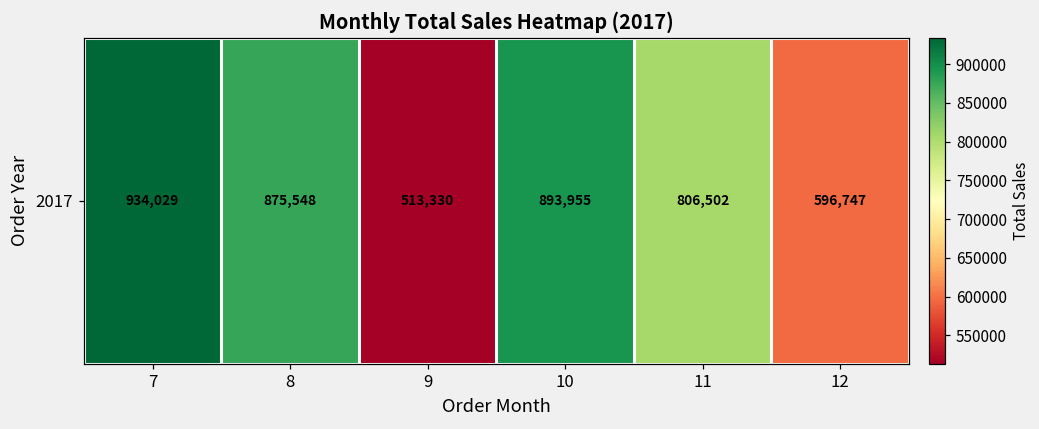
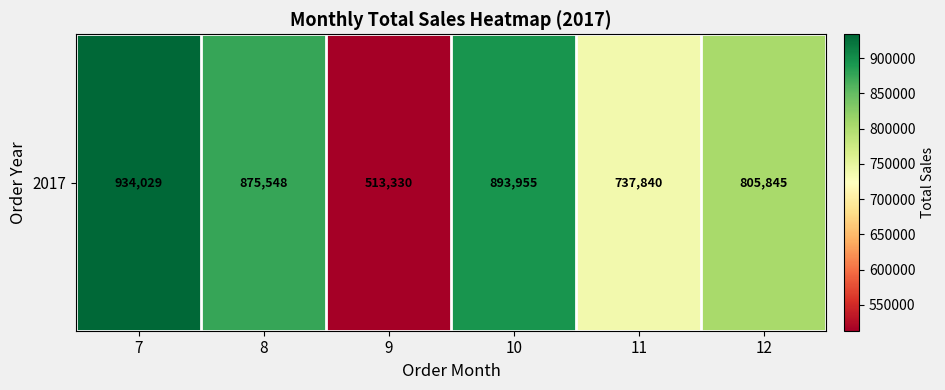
2017, 11: 806,502 -> 737,840
2017, 12: 596,747 -> 805,845
